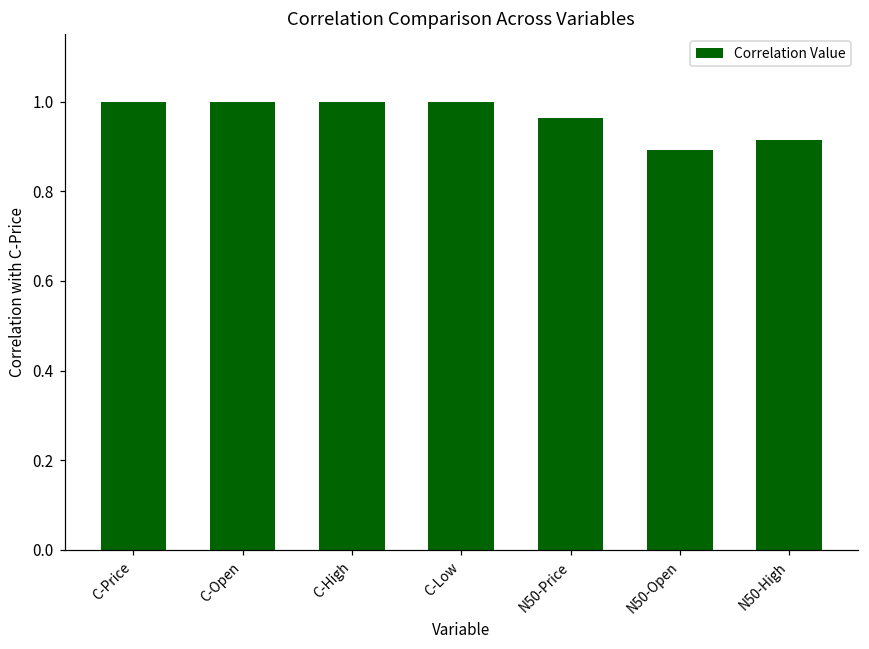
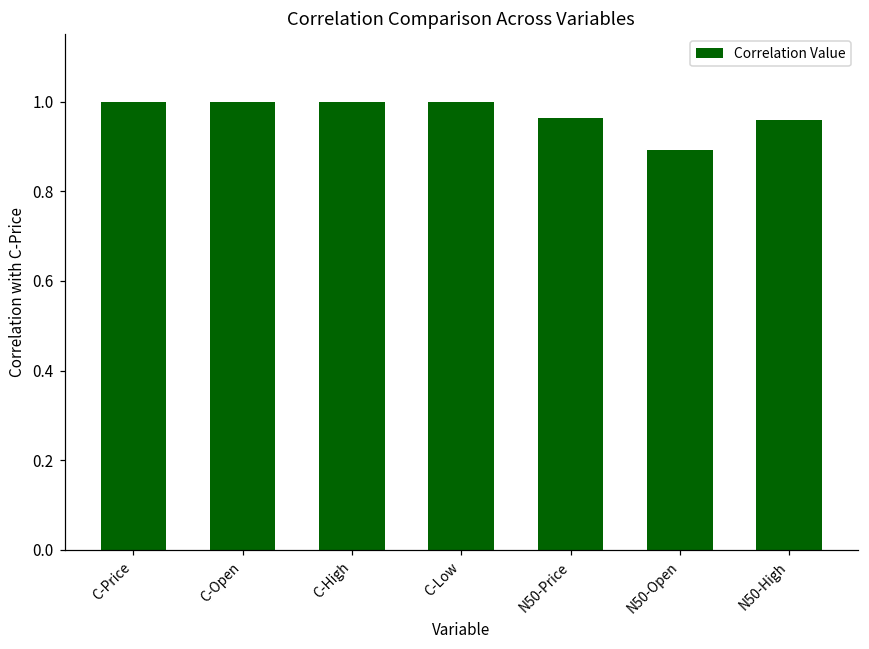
N50-High: 0.91 -> 0.96
